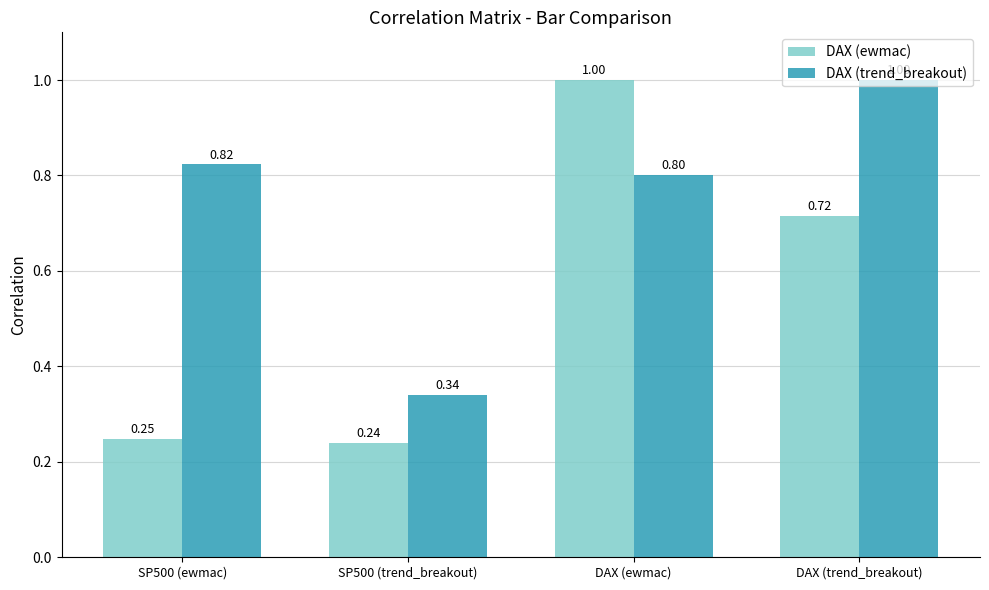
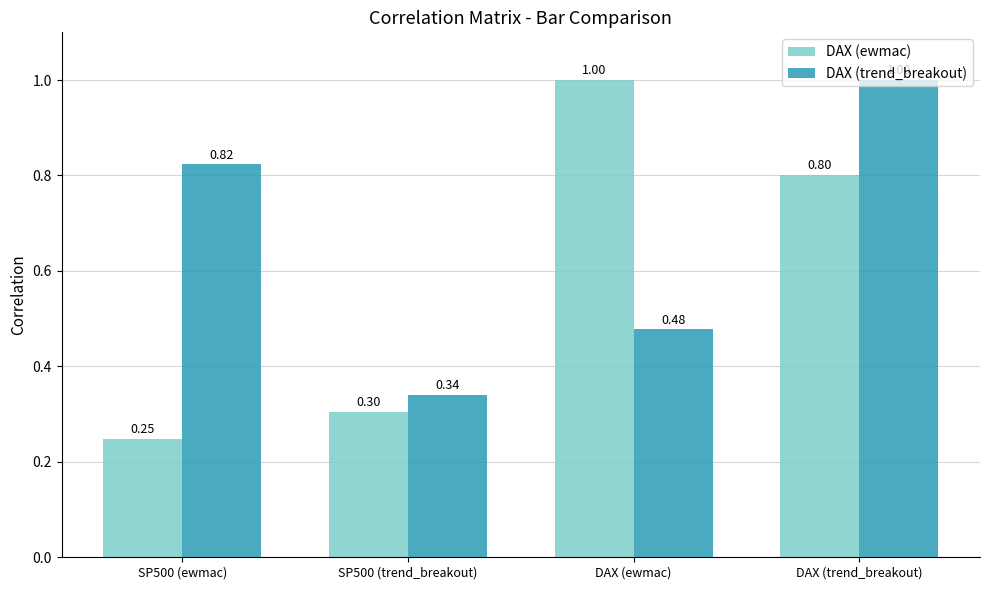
DAX (ewmac), SP500 (trend_breakout): 0.24 -> 0.30
DAX (trend_breakout), DAX (ewmac): 0.80 -> 0.48
DAX (ewmac), DAX (trend_breakout): 0.72 -> 0.80
